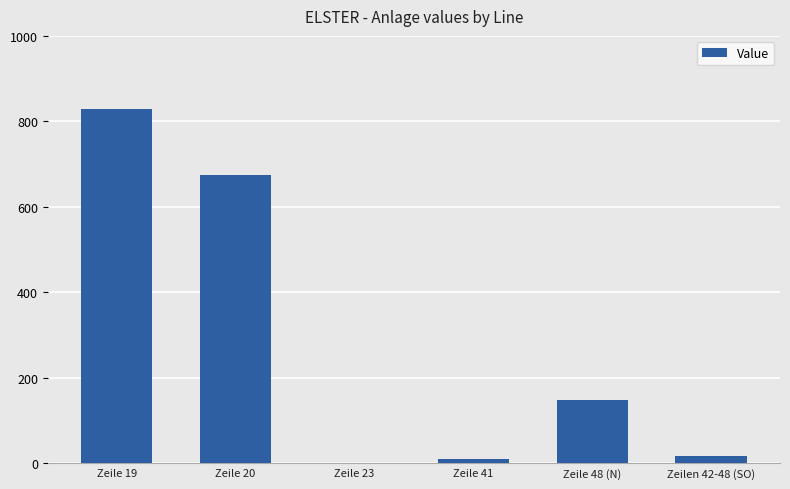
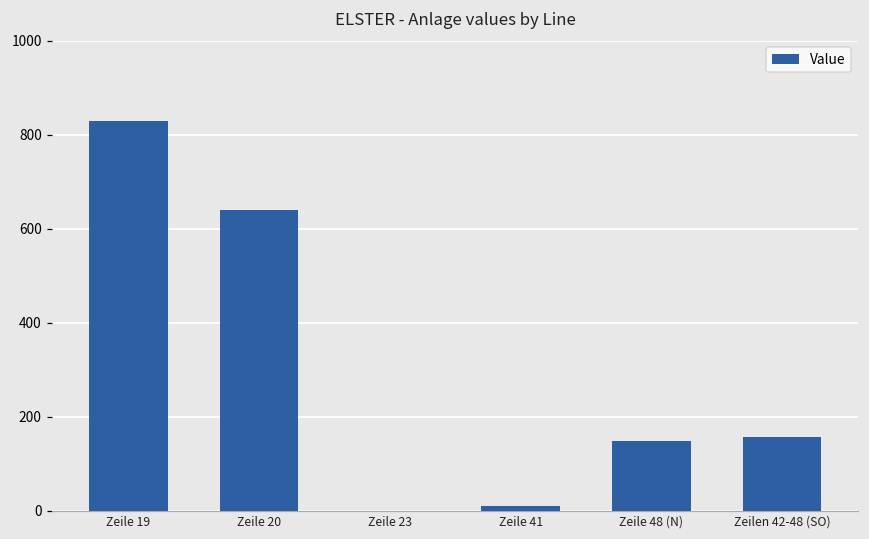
Zeile 20: 670 -> 640
Zeilen 42-48 (SO): 20 -> 160
